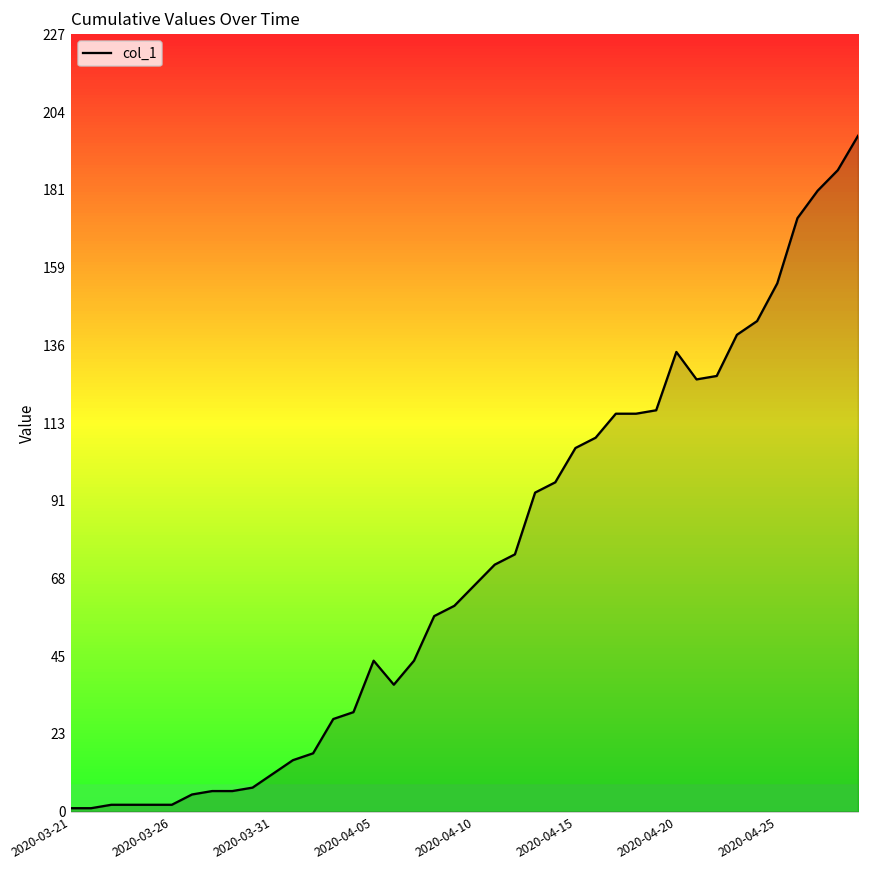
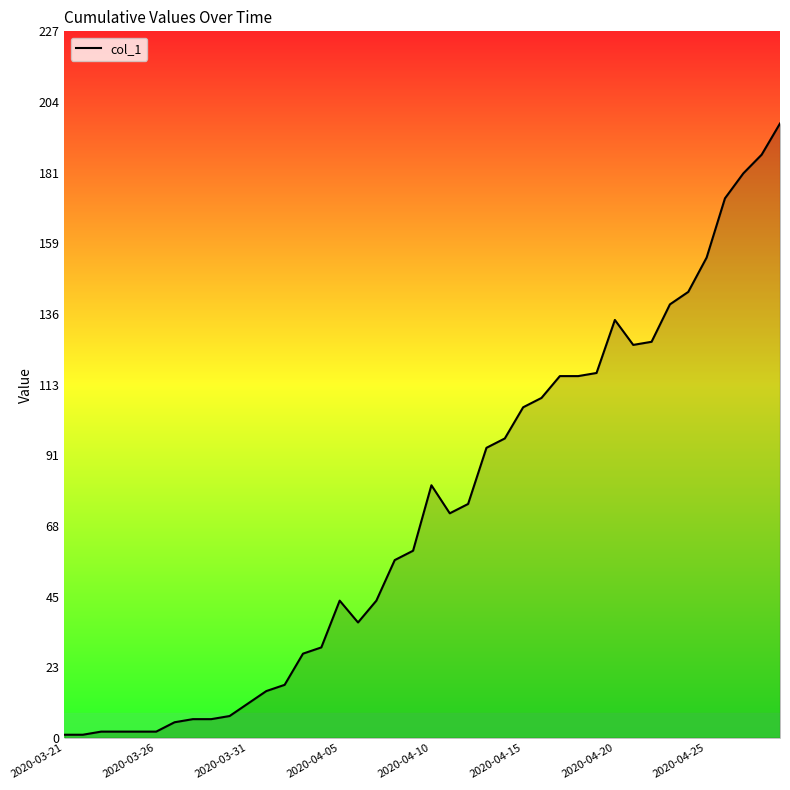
2020-04-10: 66 -> 81
